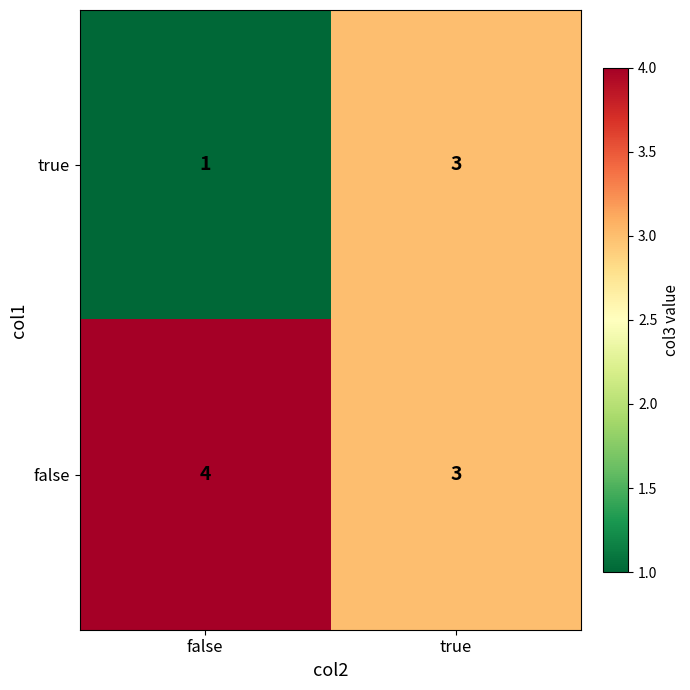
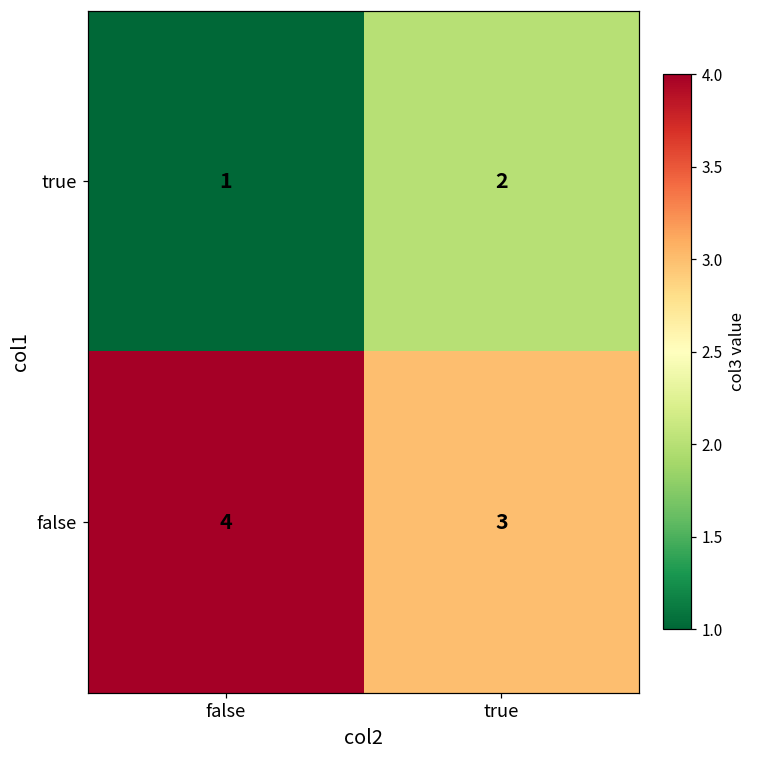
true, true: 3 -> 2
